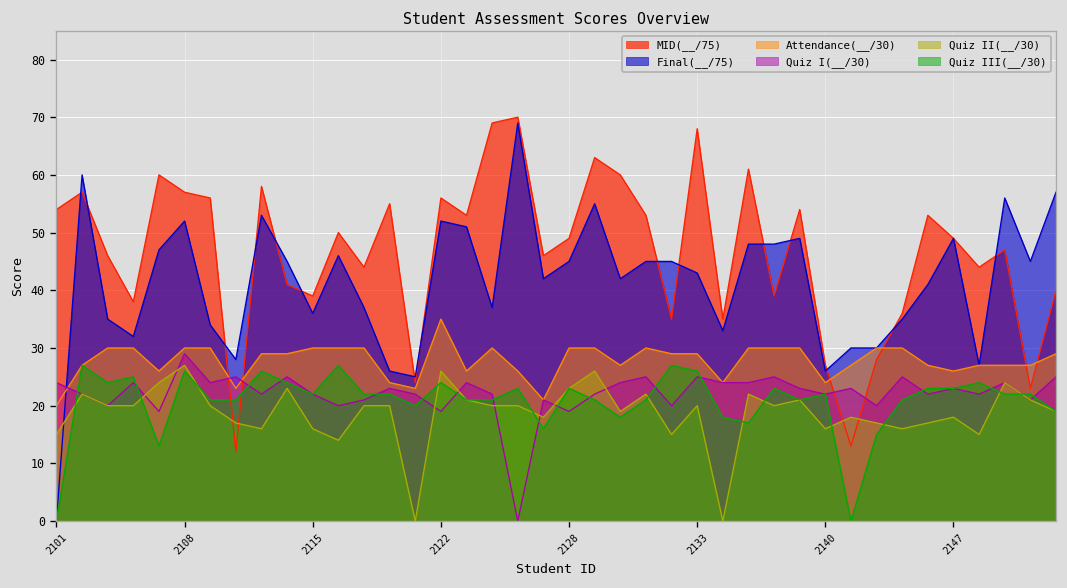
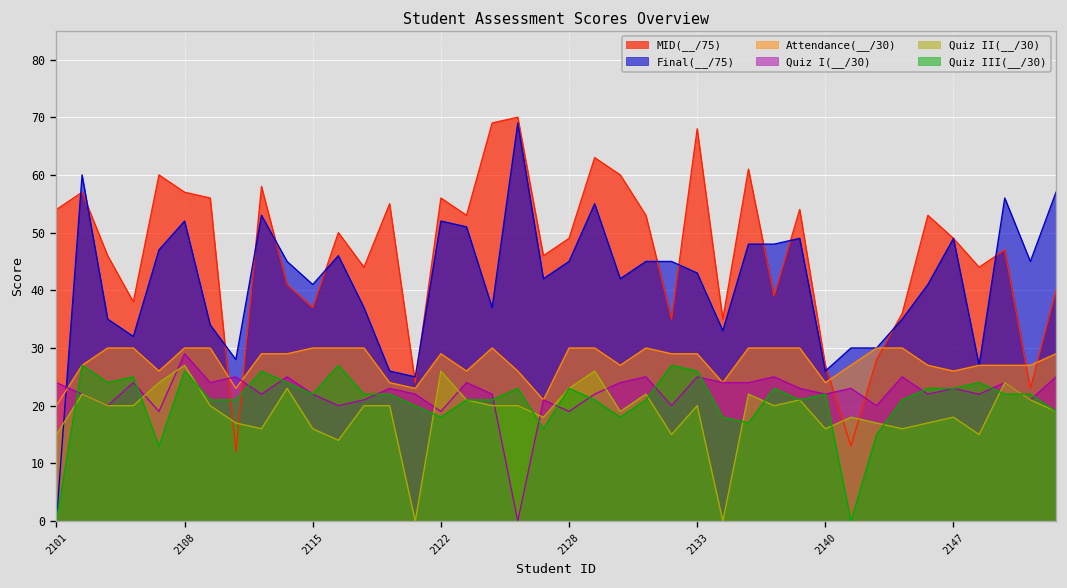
MID(__/75), 2115: 39 -> 37
Final(__/75), 2115: 36 -> 41
Attendance(__/30), 2122: 35 -> 29
Quiz III(__/30), 2122: 24 -> 18
